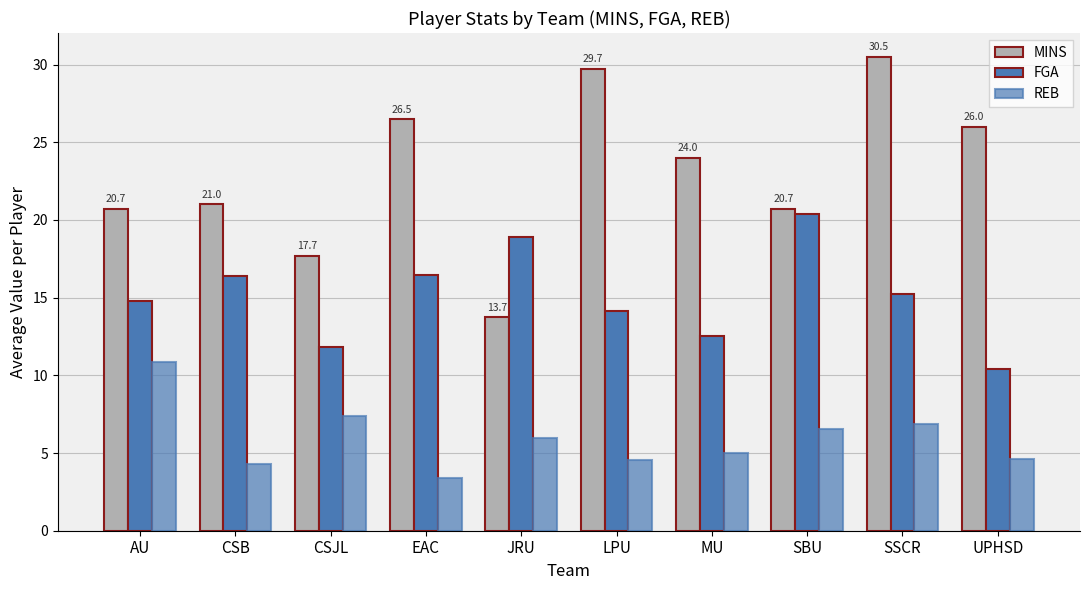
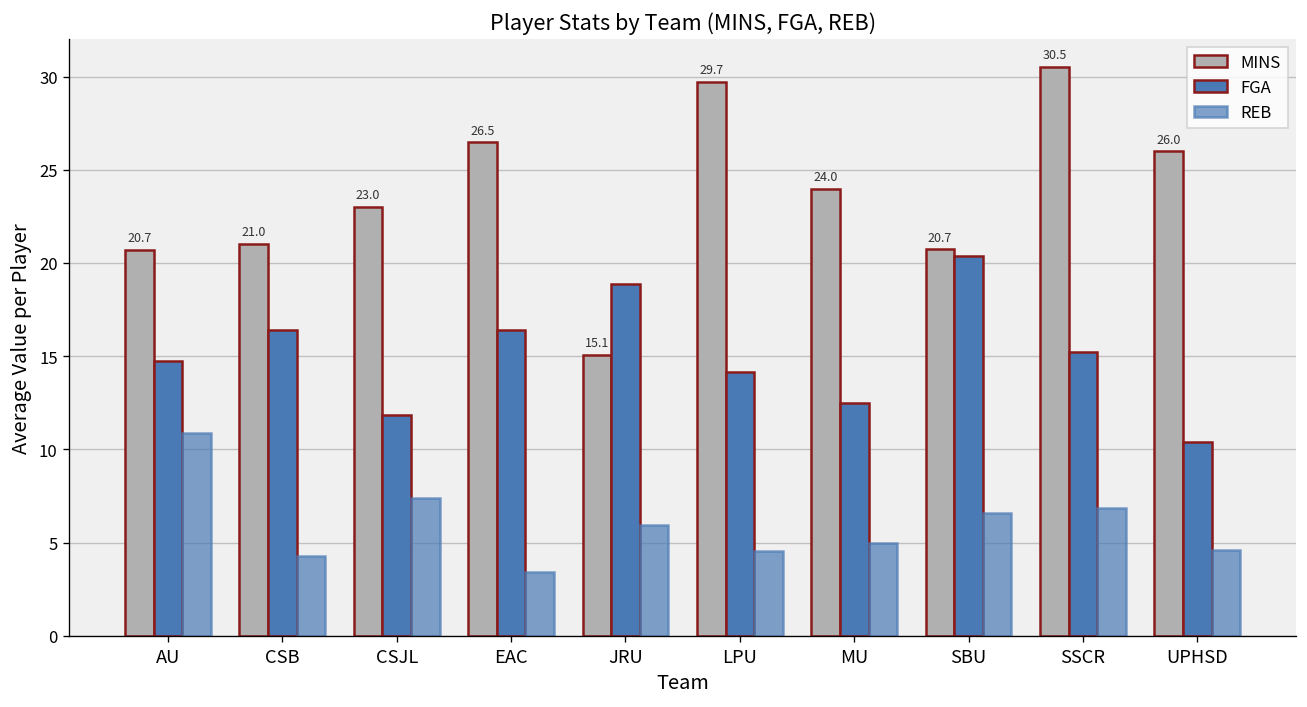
MINS, CSJL: 17.7 -> 23.0
MINS, JRU: 13.7 -> 15.1
